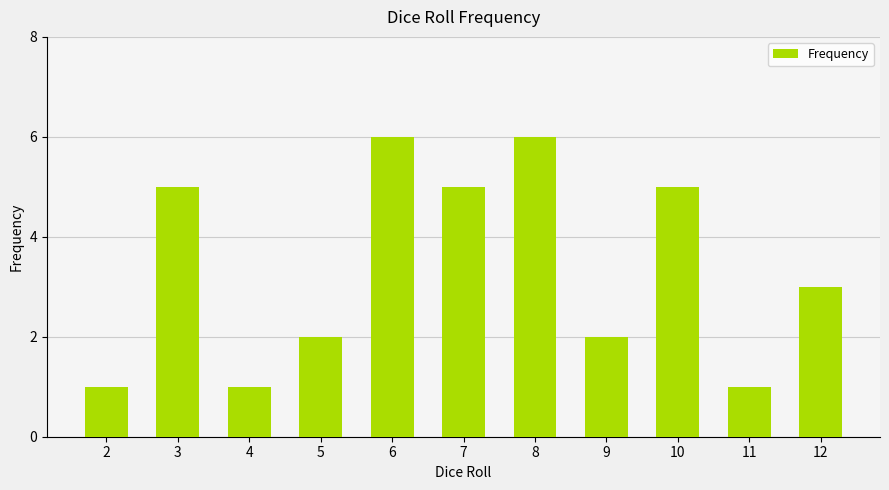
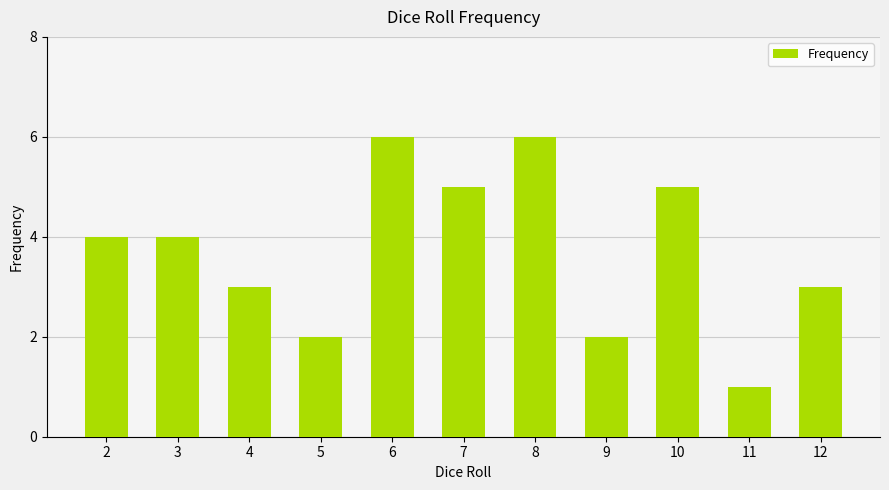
2: 1 -> 4
3: 5 -> 4
4: 1 -> 3
